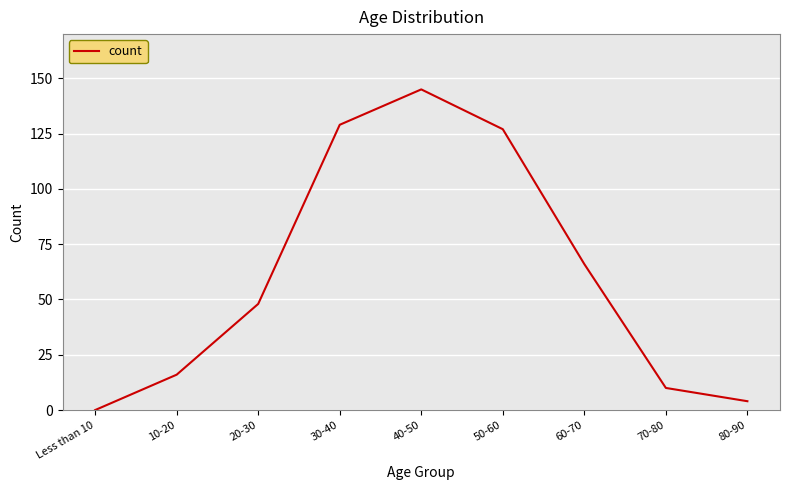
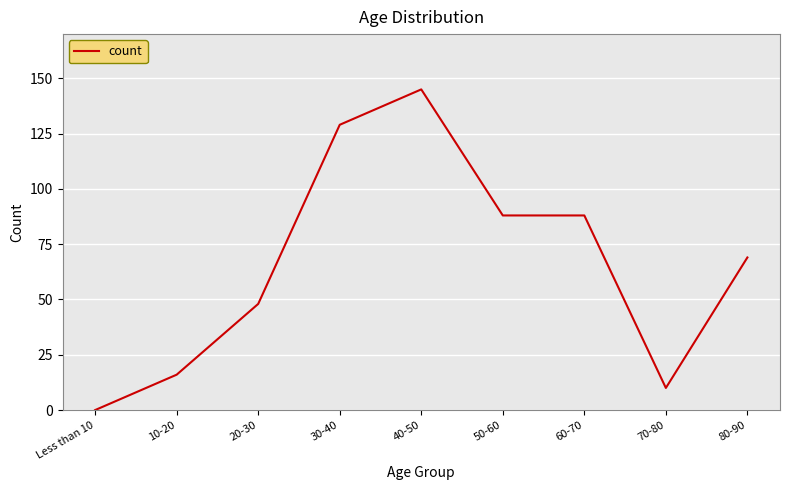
50-60: 127 -> 88
60-70: 66 -> 88
80-90: 4 -> 69
